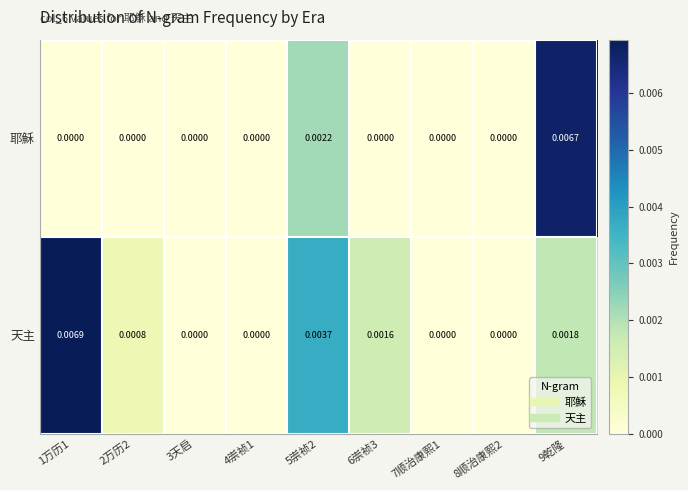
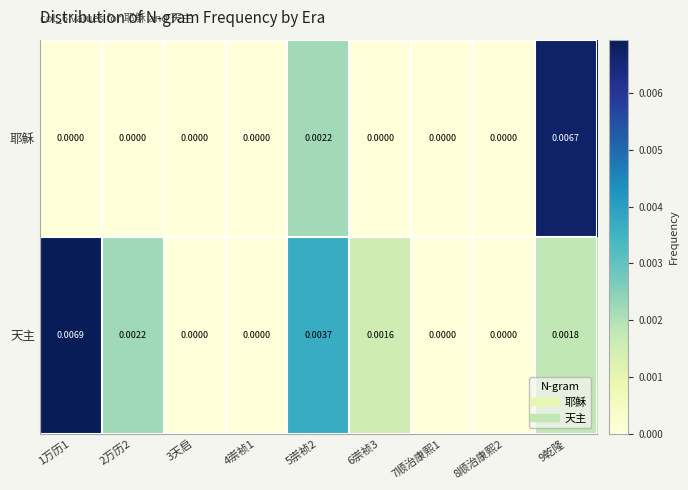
天主, 2万历2: 0.0008 -> 0.0022
